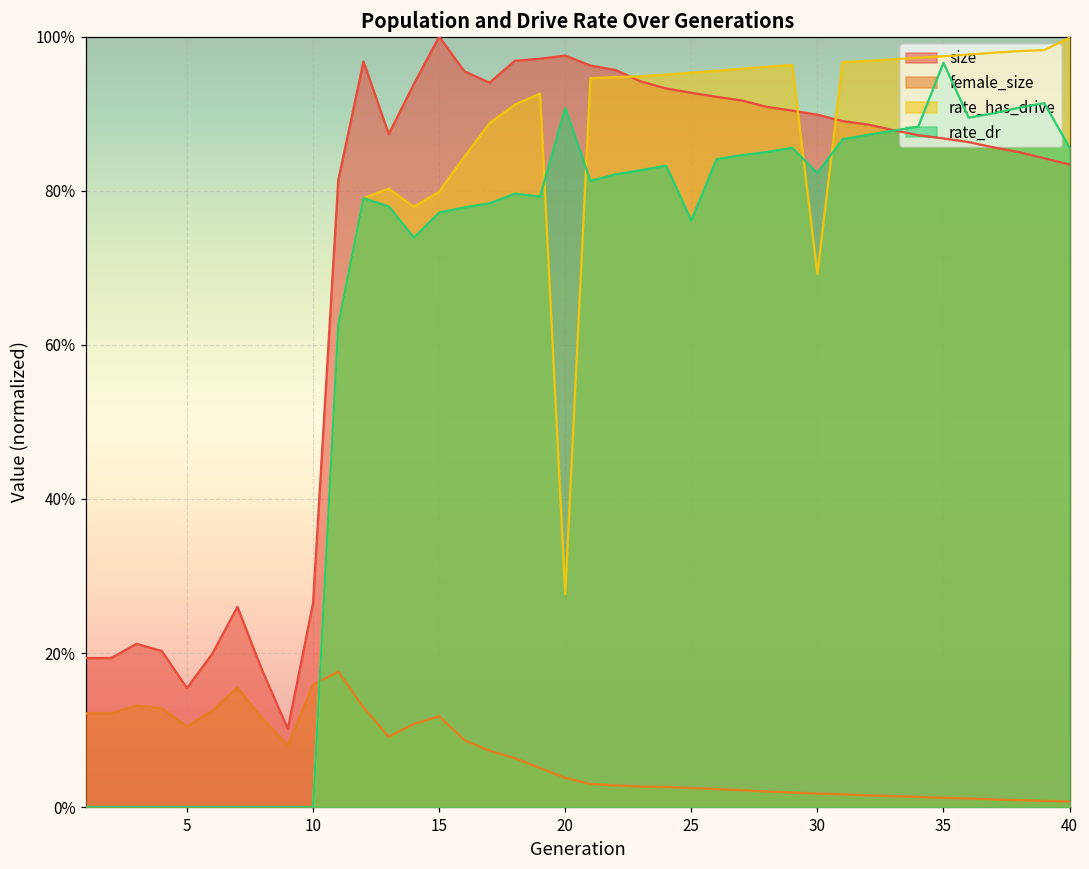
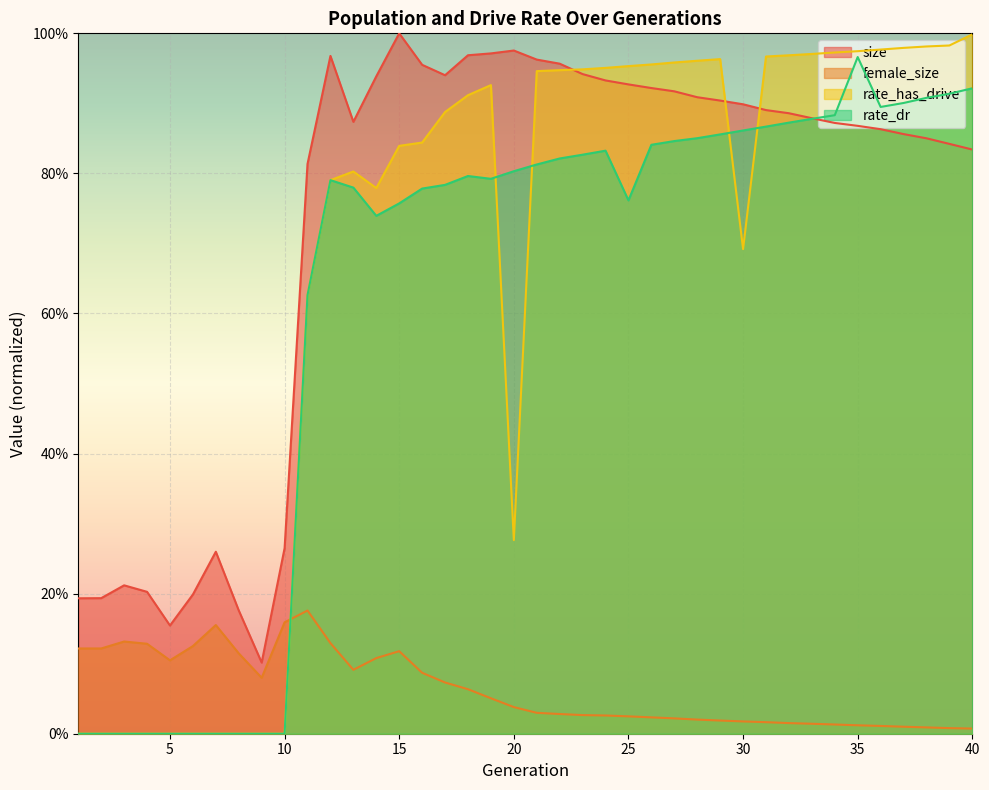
rate_has_drive, 15: 80% -> 84%
rate_dr, 15: 77% -> 76%
rate_dr, 20: 91% -> 80%
rate_dr, 30: 82% -> 86%
rate_dr, 40: 86% -> 92%
